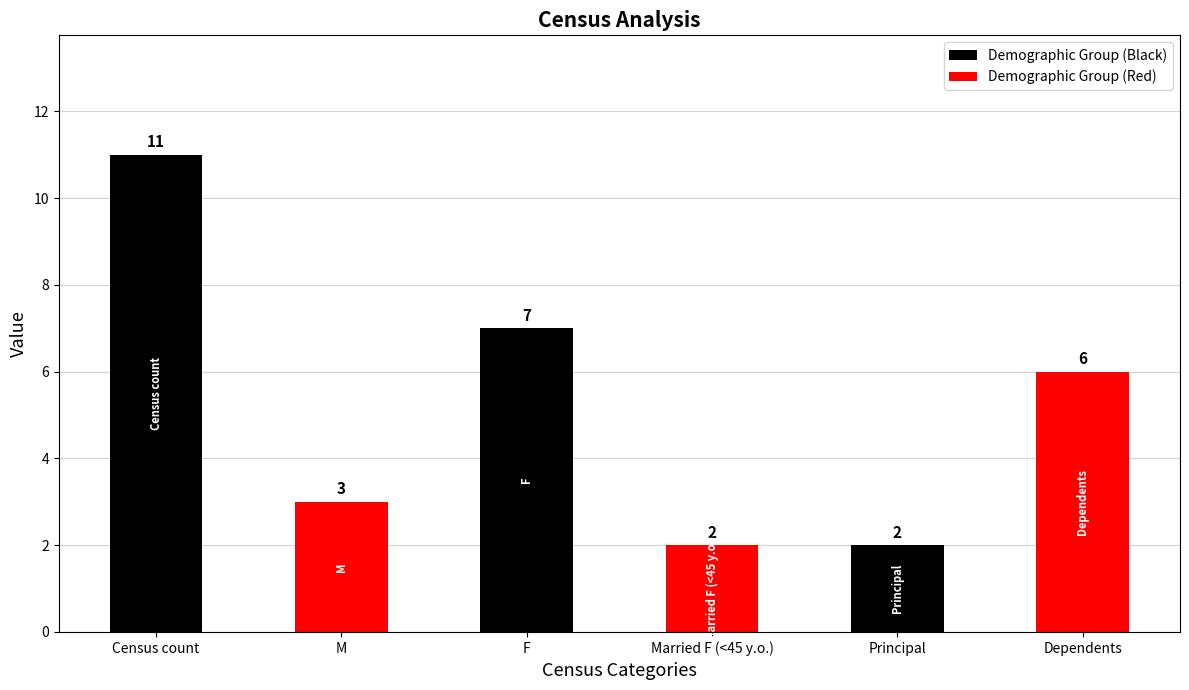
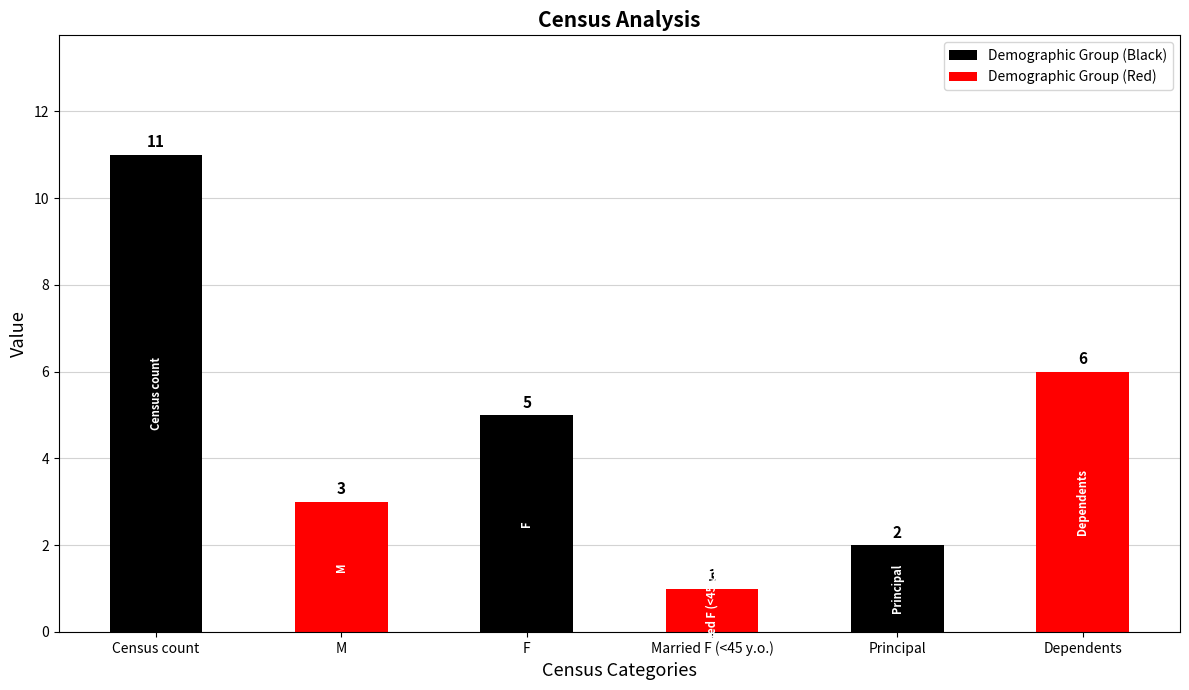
F: 7 -> 5
Married F (<45 y.o.): 2 -> 1
